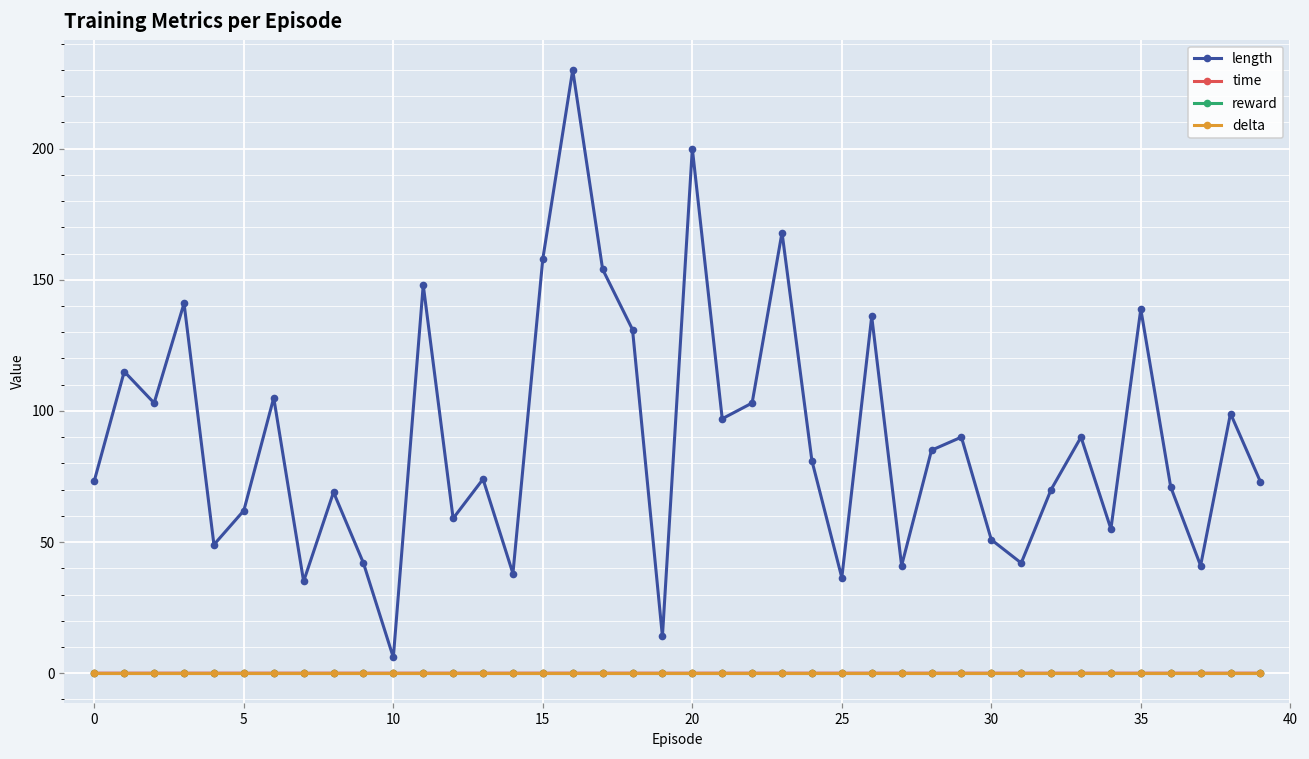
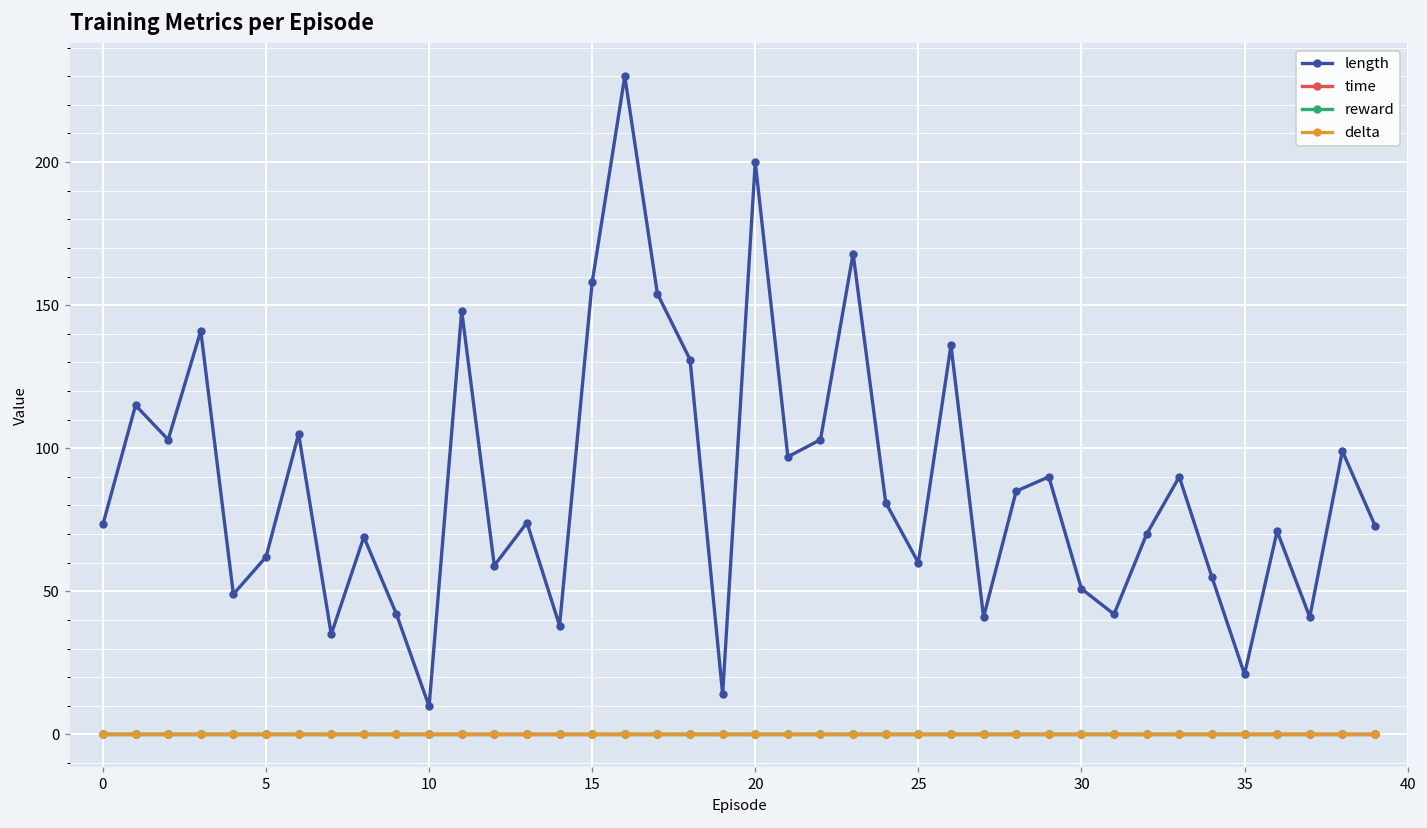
length, 10: 6 -> 10
length, 25: 36 -> 60
length, 35: 139 -> 21
